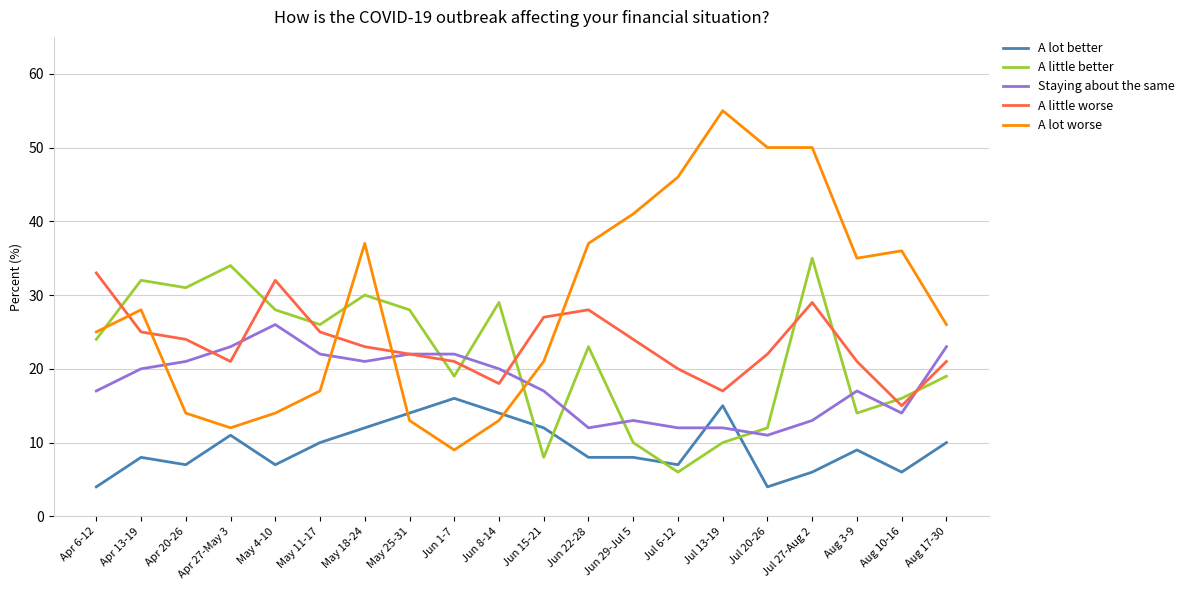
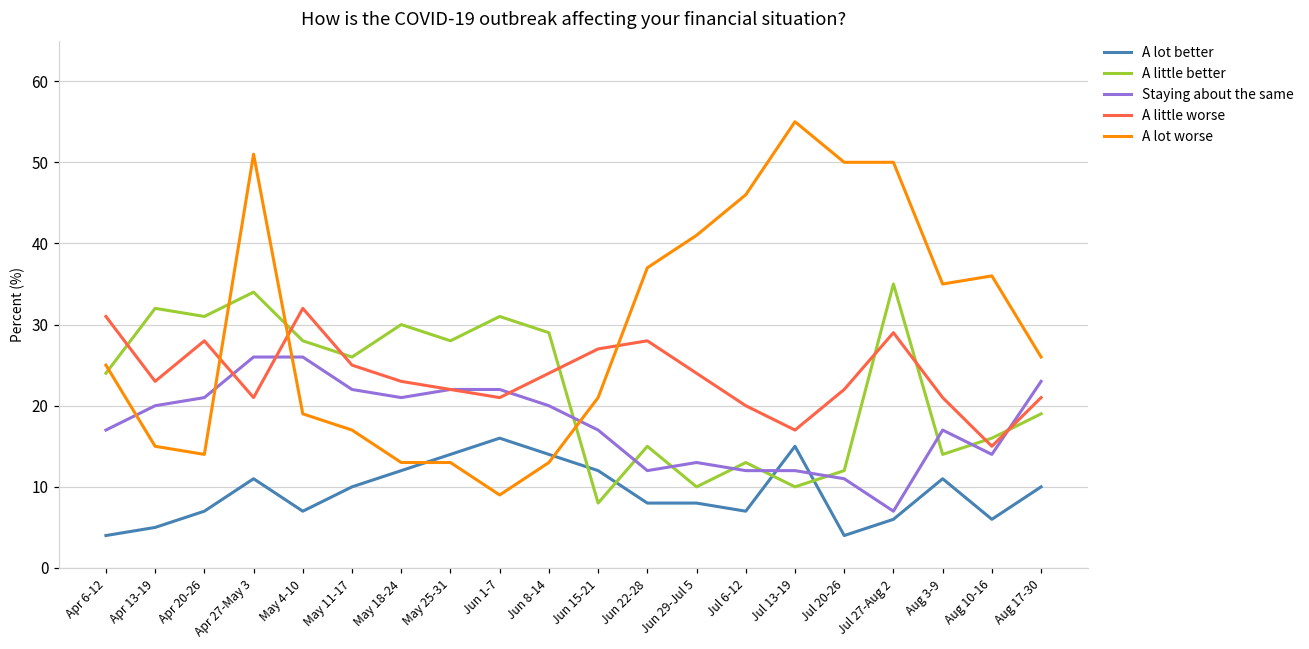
A little worse, Apr 6-12: 33 -> 31
A lot better, Apr 13-19: 8 -> 5
A little worse, Apr 13-19: 25 -> 23
A lot worse, Apr 13-19: 28 -> 15
A little worse, Apr 20-26: 24 -> 28
Staying about the same, Apr 27-May 3: 23 -> 26
A lot worse, Apr 27-May 3: 12 -> 51
A lot worse, May 4-10: 14 -> 19
A lot worse, May 18-24: 37 -> 13
A little better, Jun 1-7: 19 -> 31
A little worse, Jun 8-14: 18 -> 24
A little better, Jun 22-28: 23 -> 15
A little better, Jul 6-12: 6 -> 13
Staying about the same, Jul 27-Aug 2: 13 -> 7
A lot better, Aug 3-9: 9 -> 11
